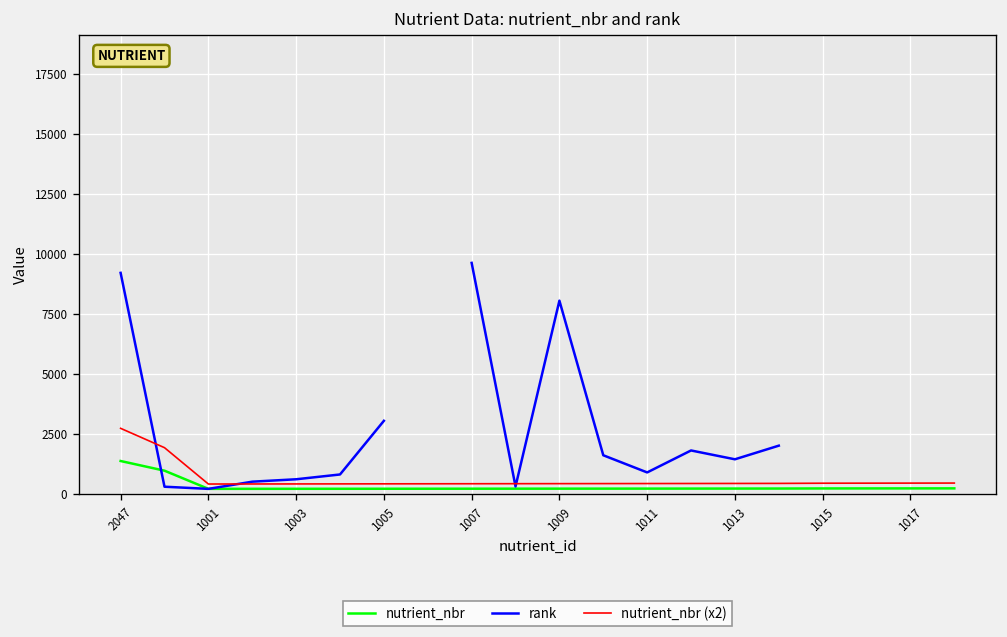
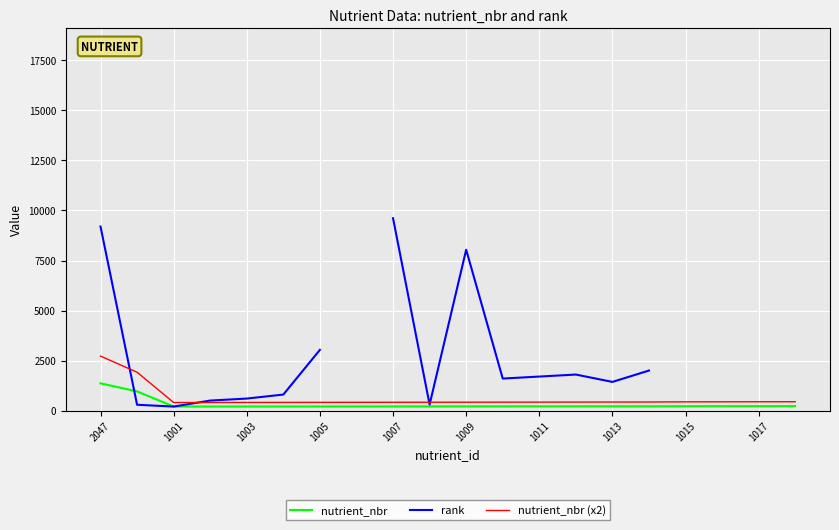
rank, 1011: 900 -> 1700
